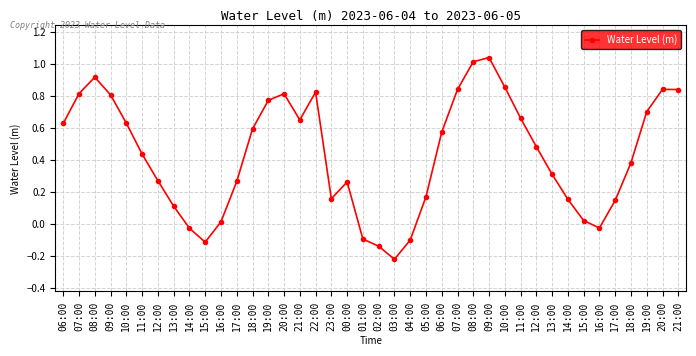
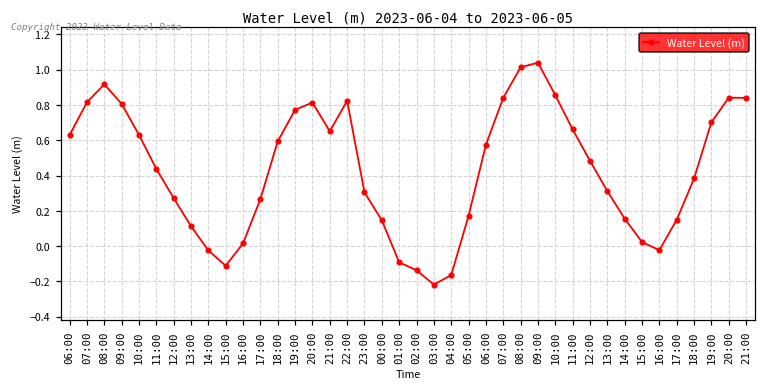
23:00: 0.16 -> 0.30
00:00: 0.26 -> 0.15
04:00: -0.10 -> -0.16
